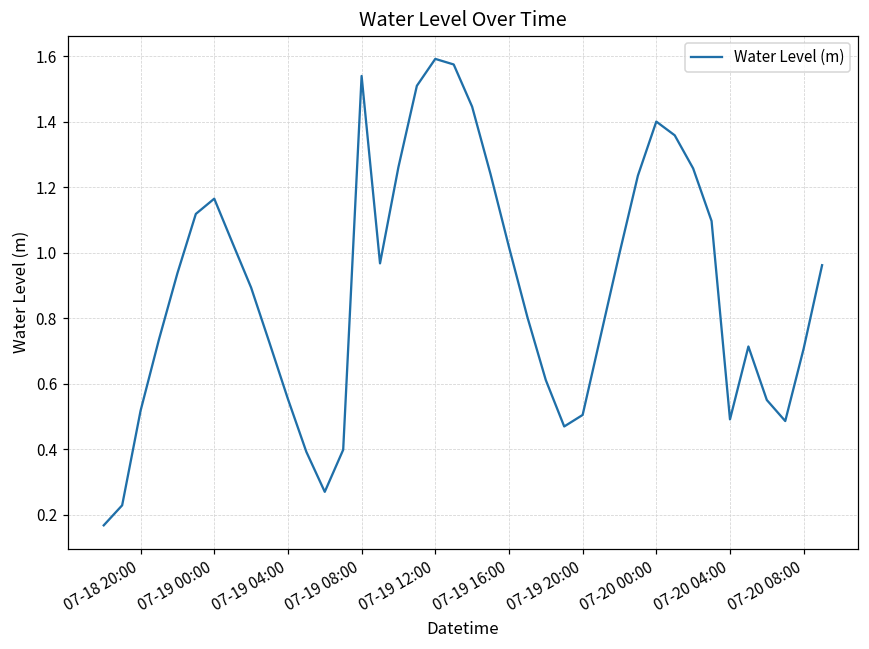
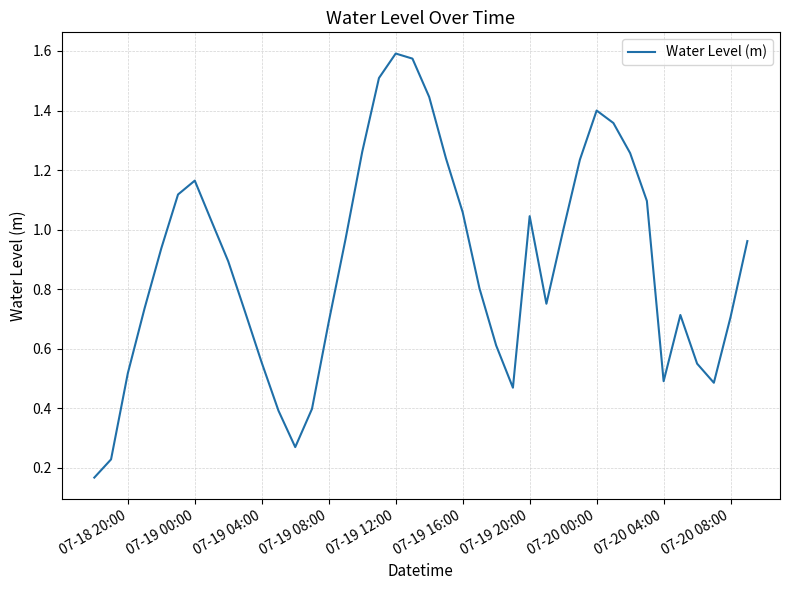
07-19 08:00: 1.54 -> 0.69
07-19 16:00: 1.02 -> 1.06
07-19 20:00: 0.50 -> 1.05
